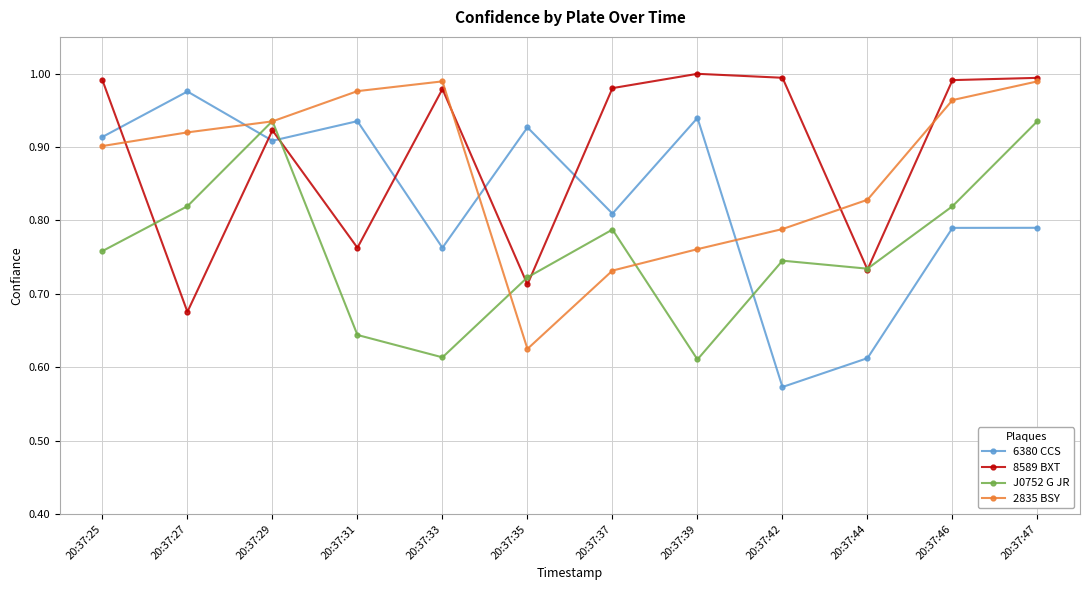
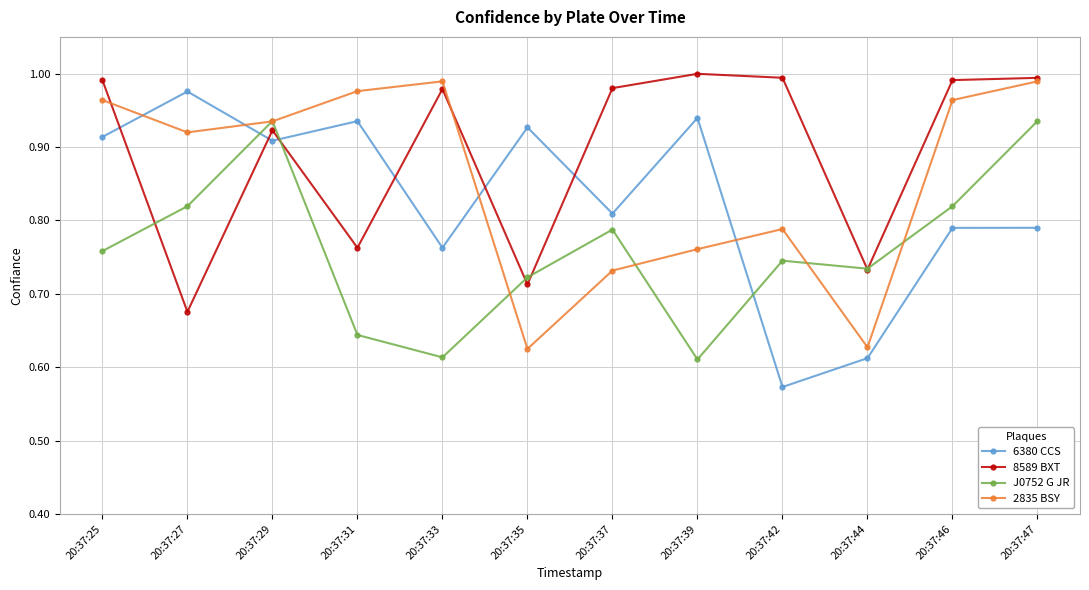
2835 BSY, 20:37:25: 0.90 -> 0.96
2835 BSY, 20:37:44: 0.83 -> 0.63
